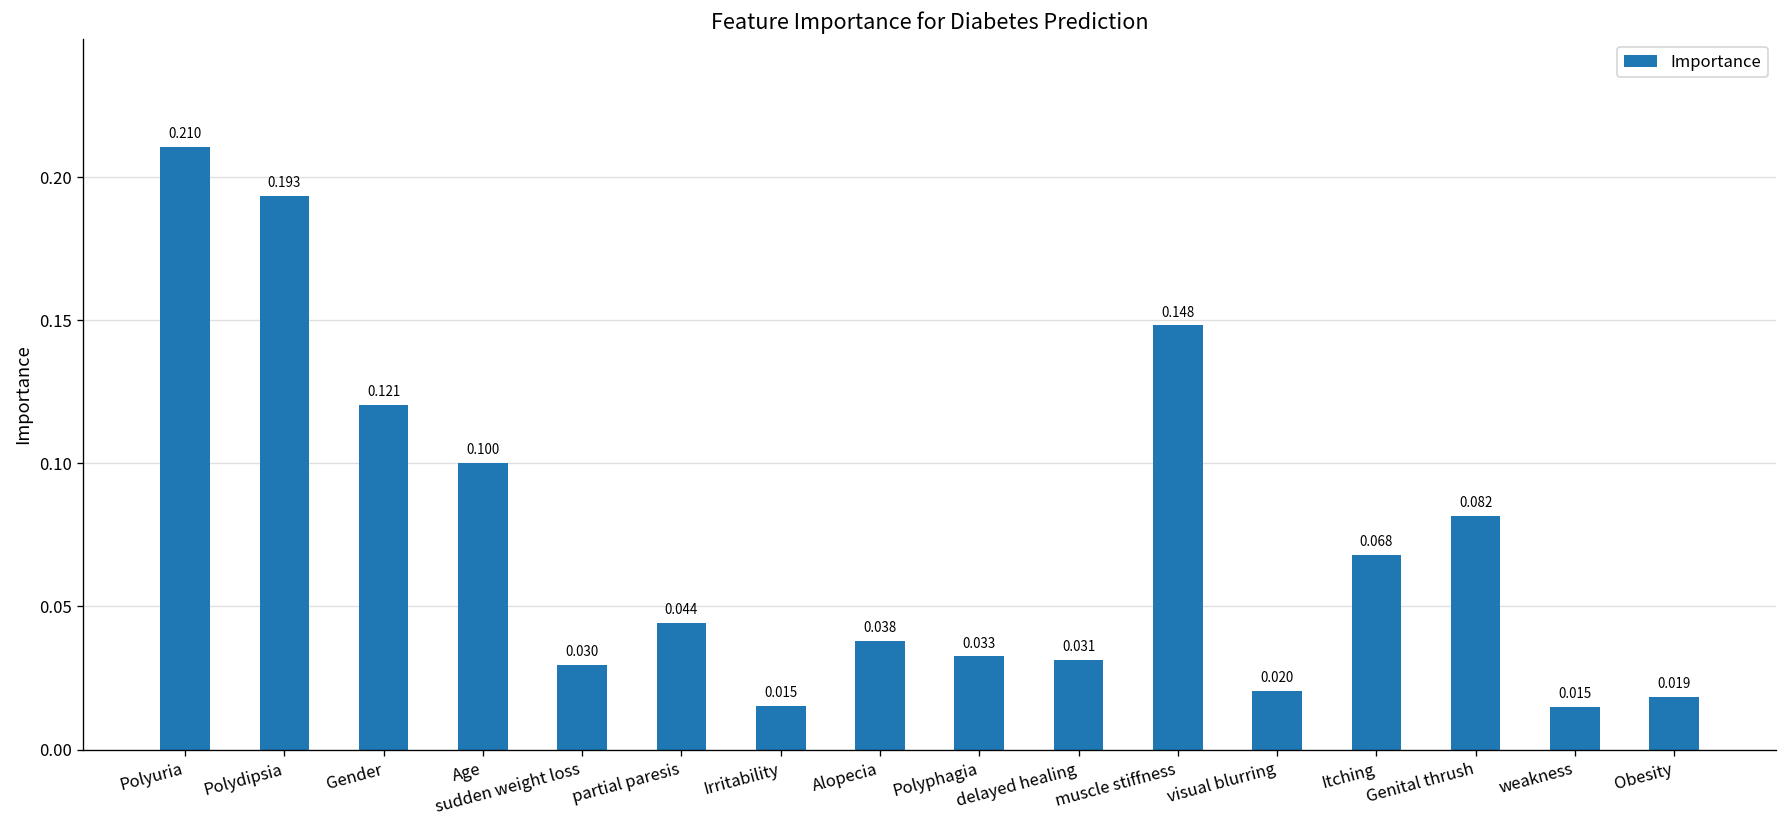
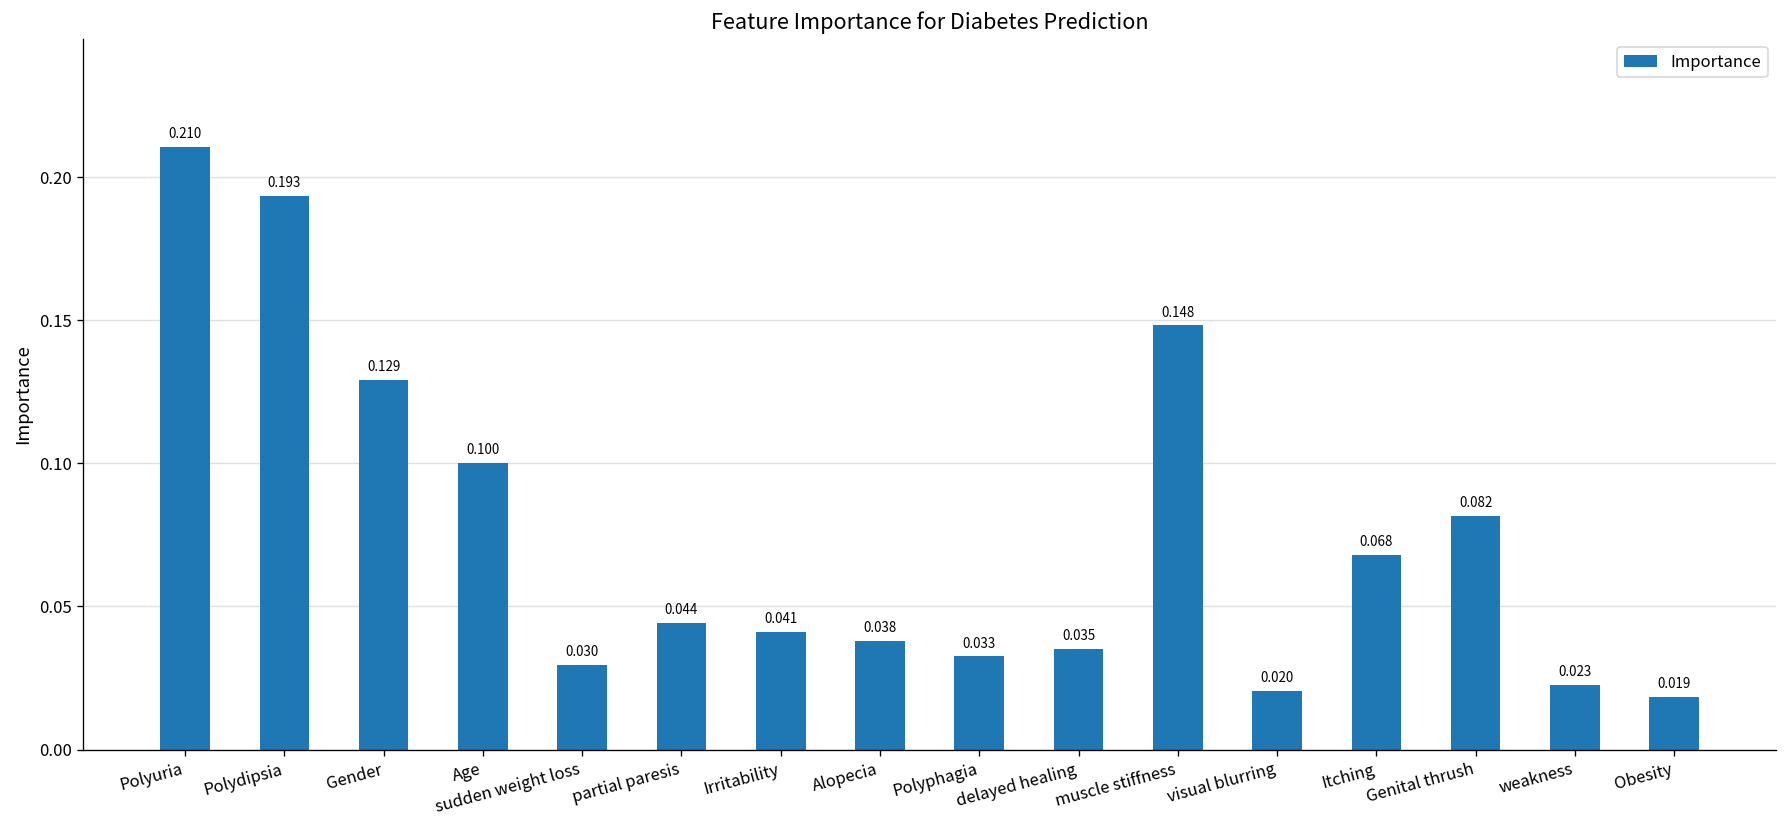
Gender: 0.121 -> 0.129
Irritability: 0.015 -> 0.041
delayed healing: 0.031 -> 0.035
weakness: 0.015 -> 0.023
